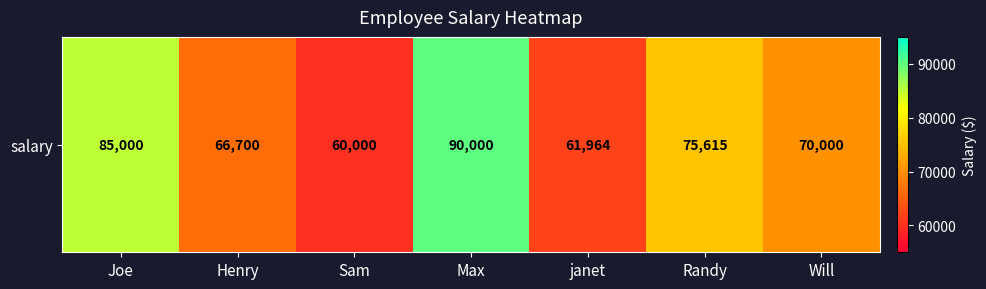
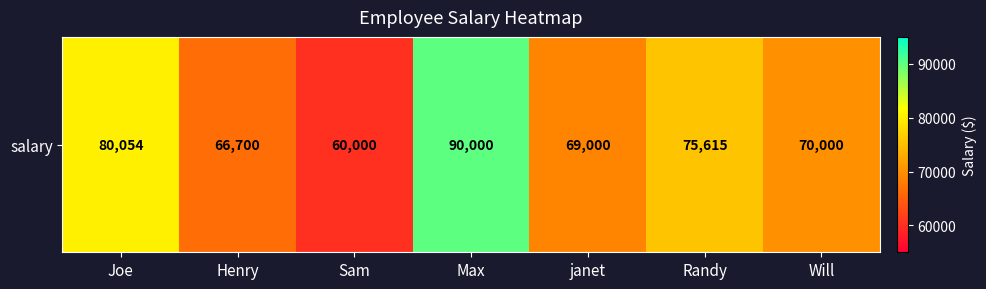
salary, Joe: 85,000 -> 80,054
salary, janet: 61,964 -> 69,000
